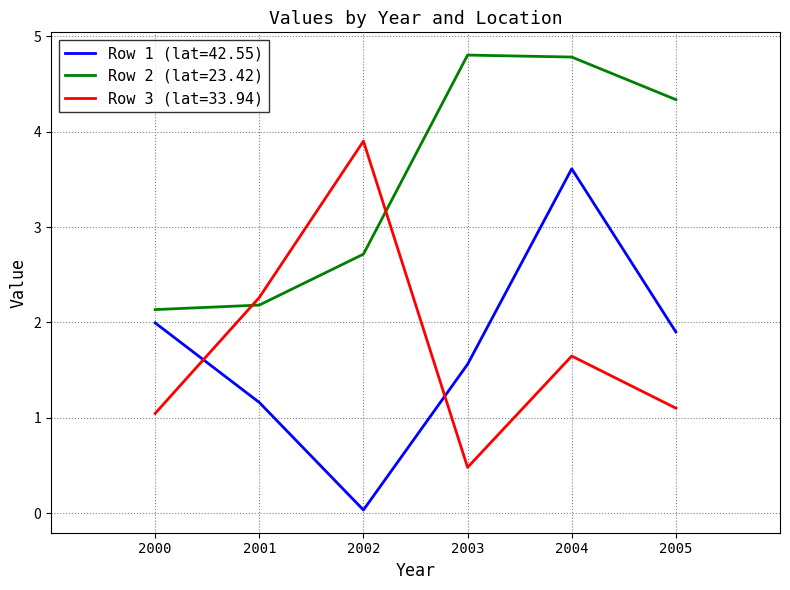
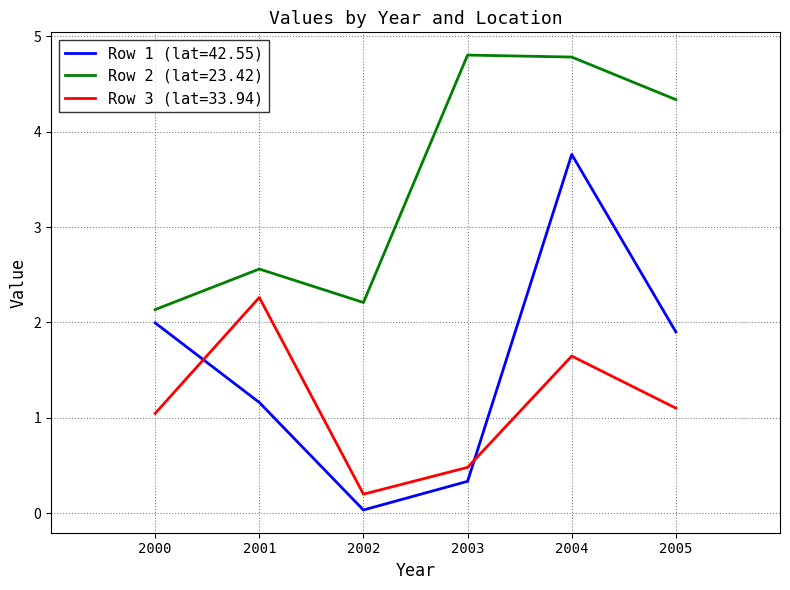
Row 2 (lat=23.42), 2001: 2.2 -> 2.6
Row 2 (lat=23.42), 2002: 2.7 -> 2.2
Row 3 (lat=33.94), 2002: 3.9 -> 0.2
Row 1 (lat=42.55), 2003: 1.6 -> 0.3
Row 1 (lat=42.55), 2004: 3.6 -> 3.8
